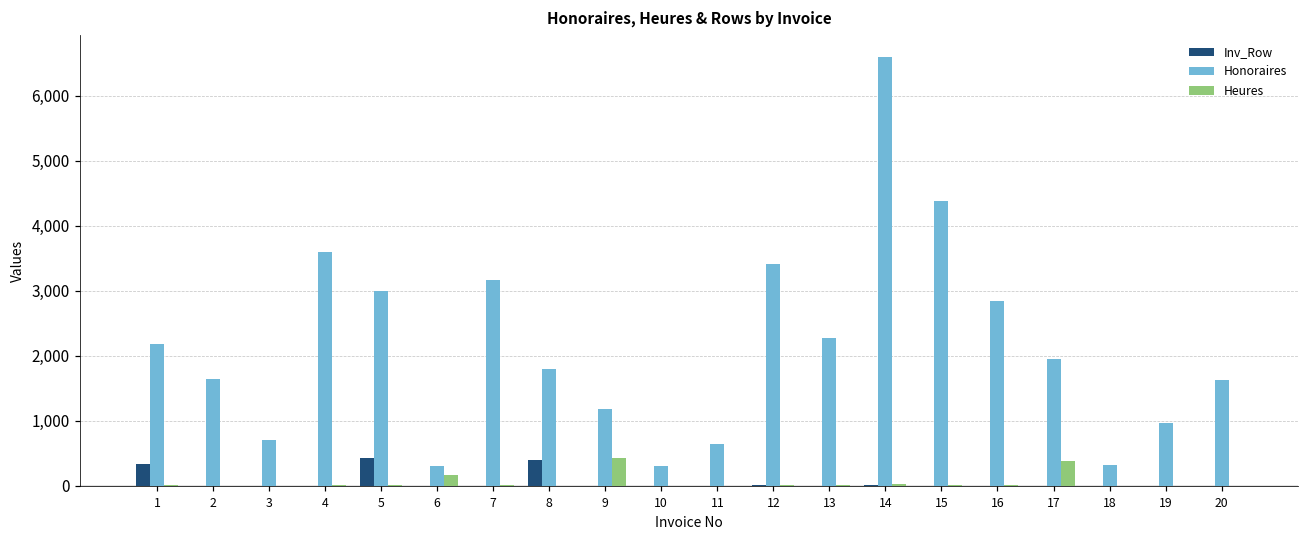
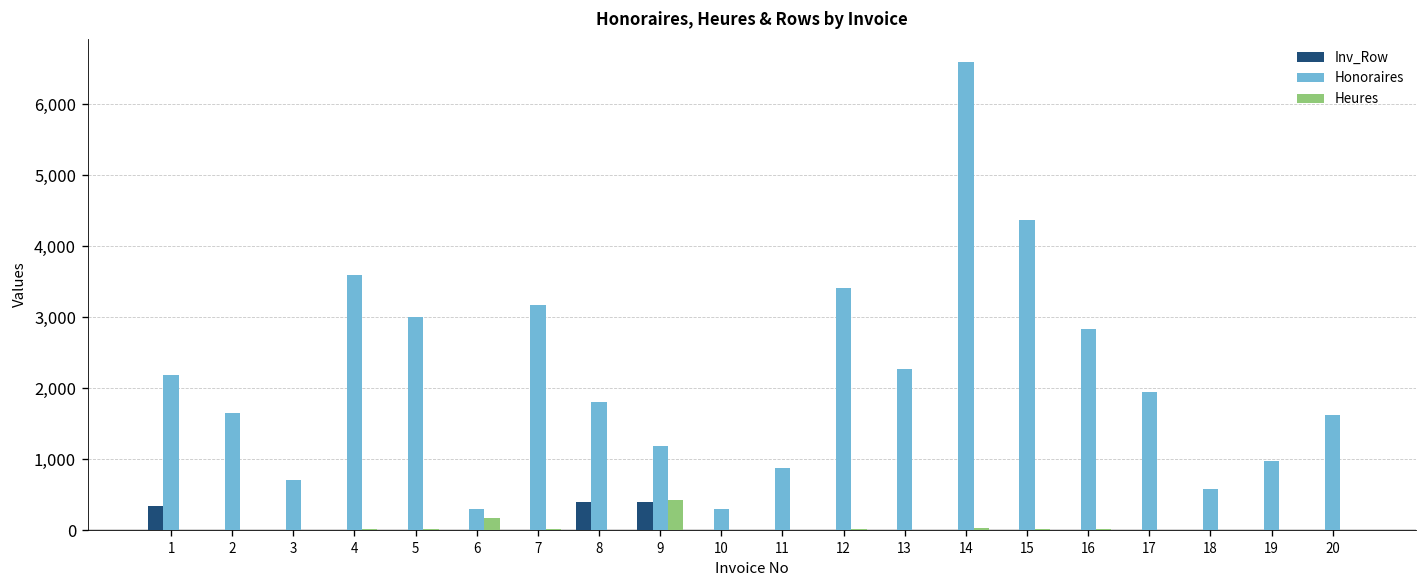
Inv_Row, 5: 400 -> 0
Inv_Row, 9: 0 -> 400
Honoraires, 11: 600 -> 900
Heures, 17: 400 -> 0
Honoraires, 18: 300 -> 600
